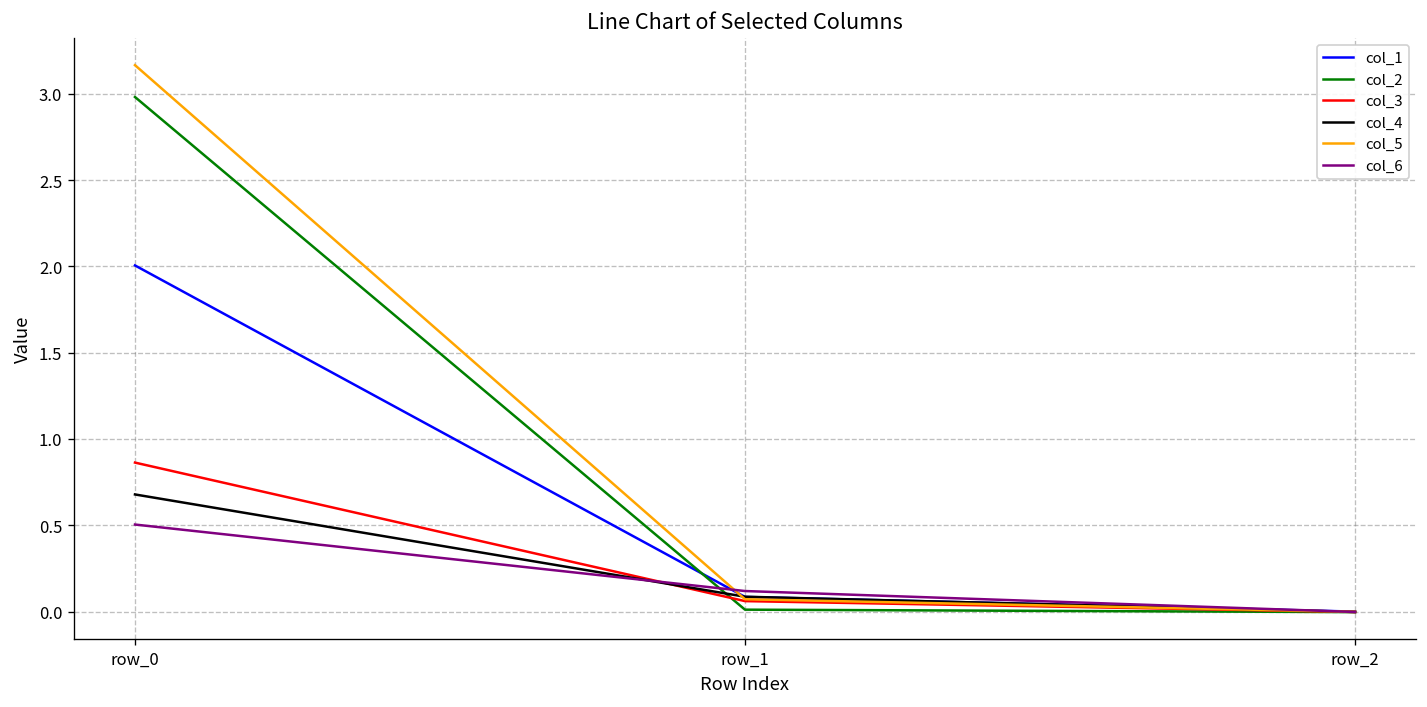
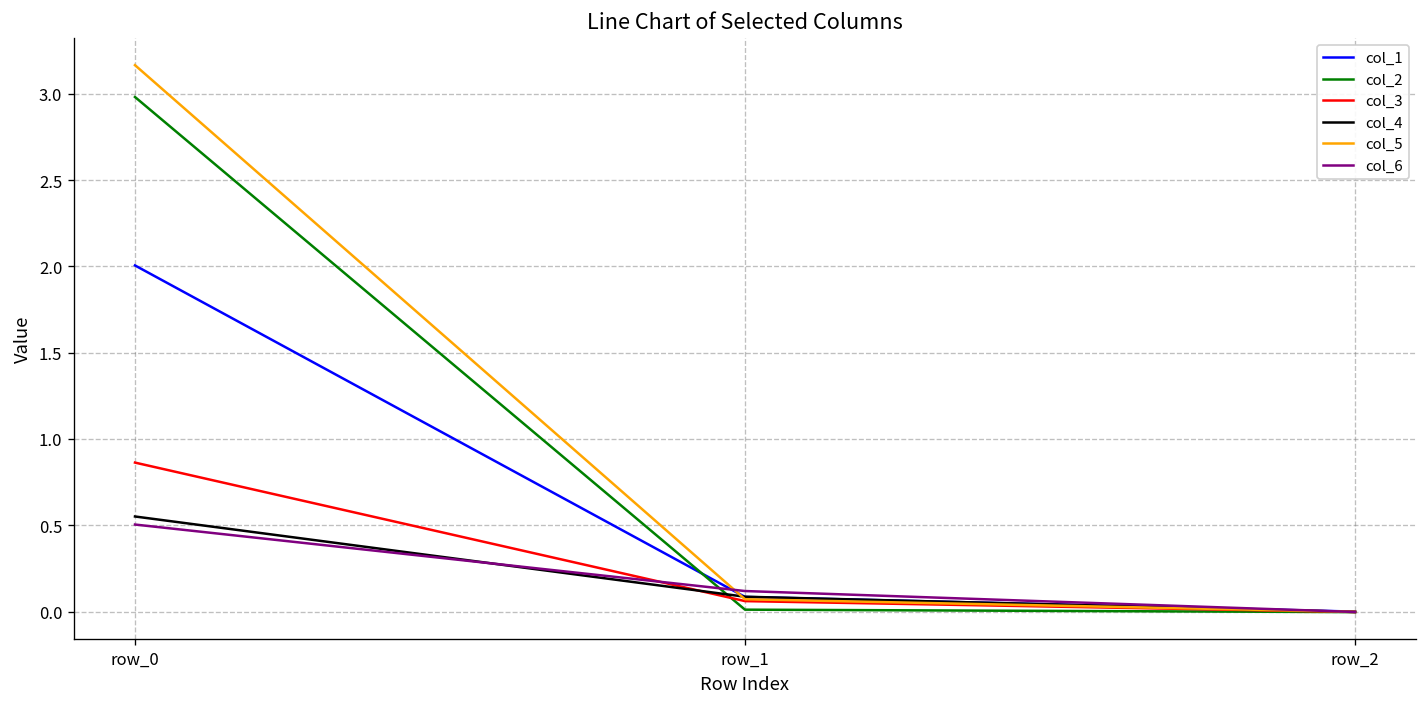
col_4, row_0: 0.68 -> 0.55
